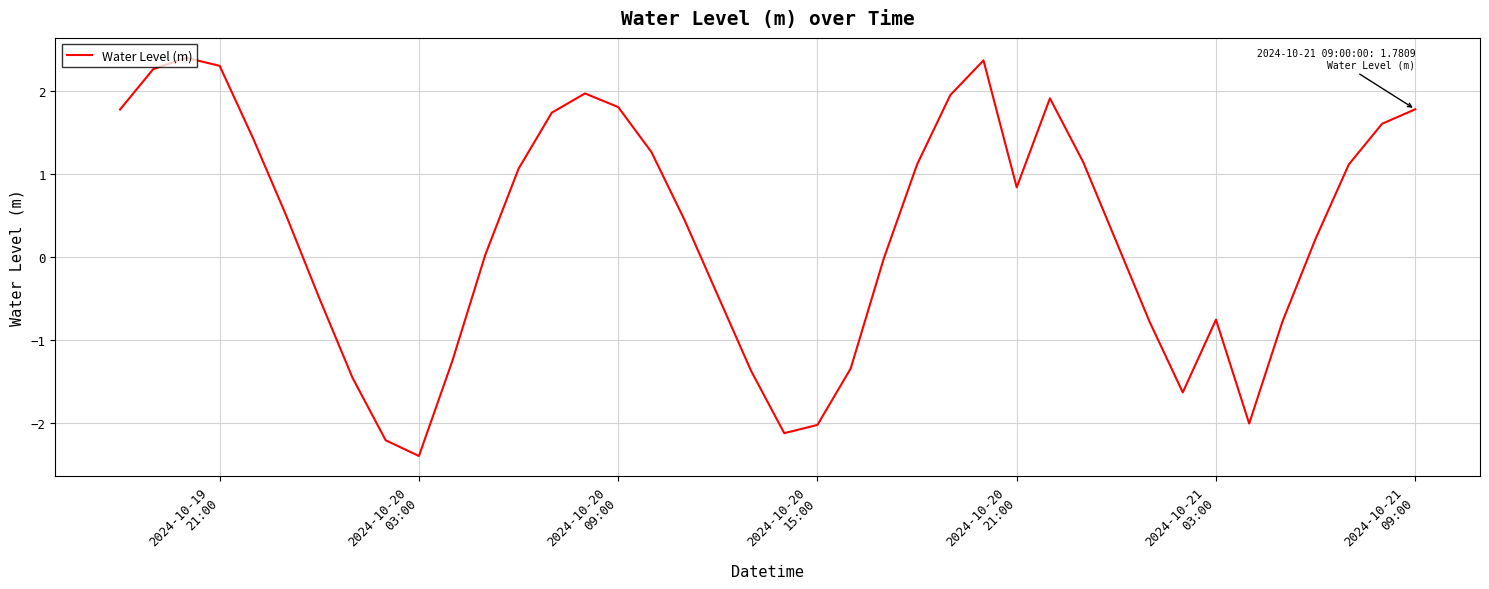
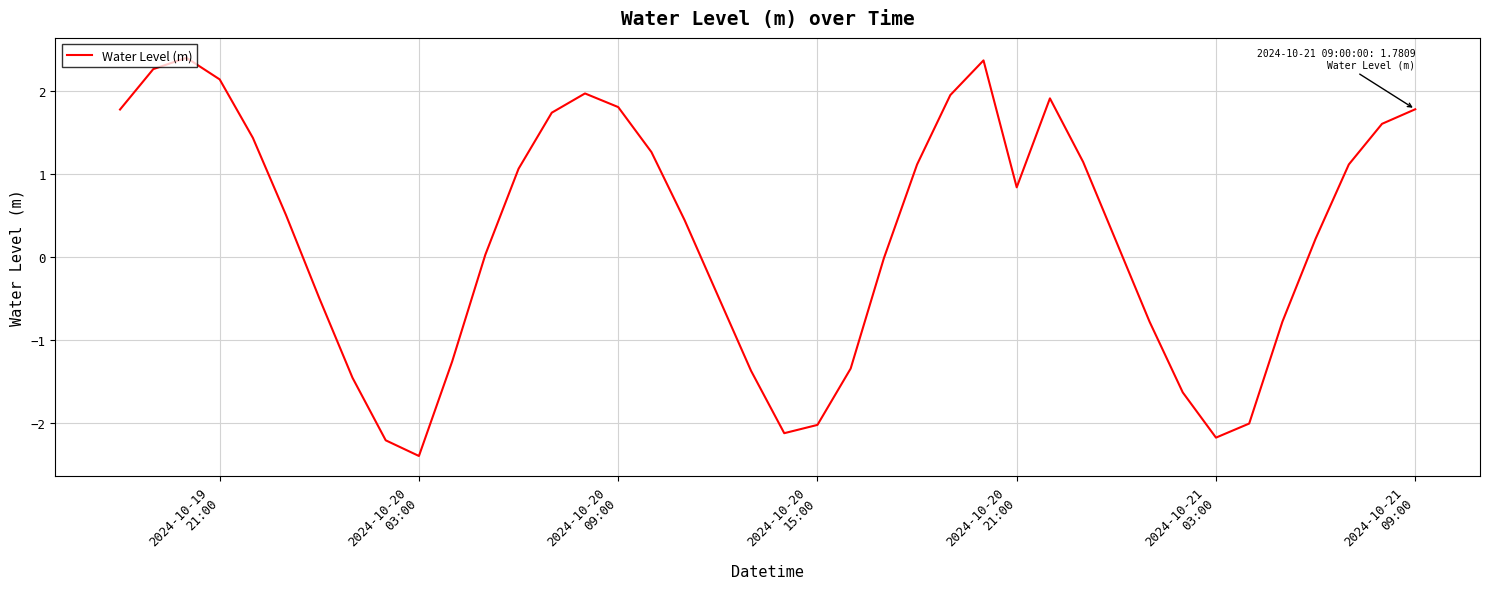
2024-10-19 21:00: 2.3 -> 2.1
2024-10-21 03:00: -0.8 -> -2.2
